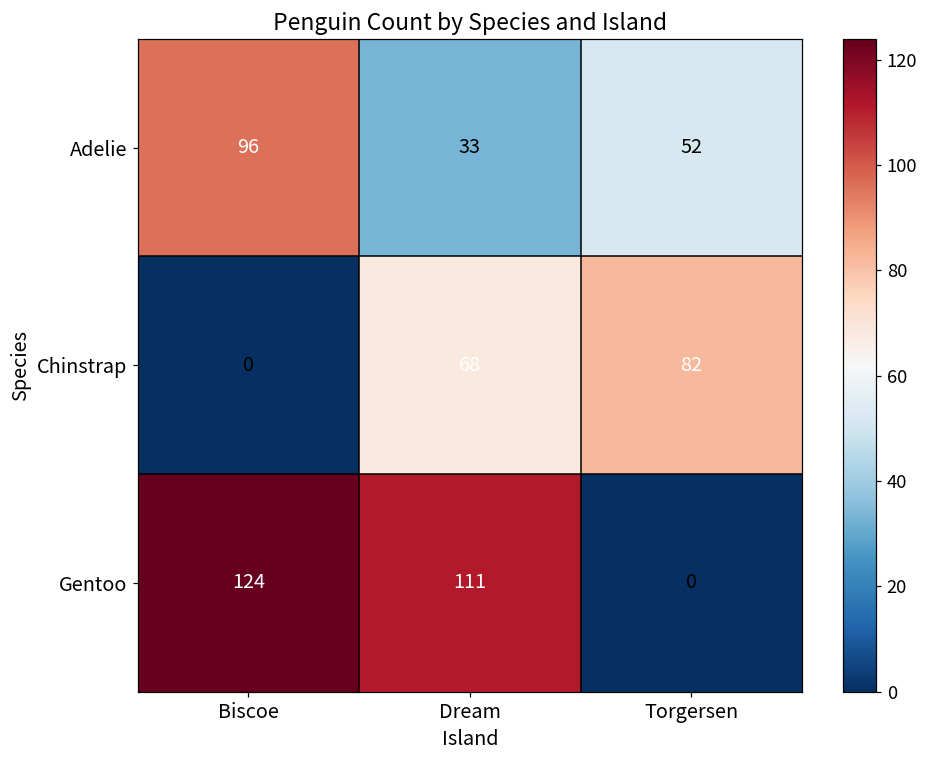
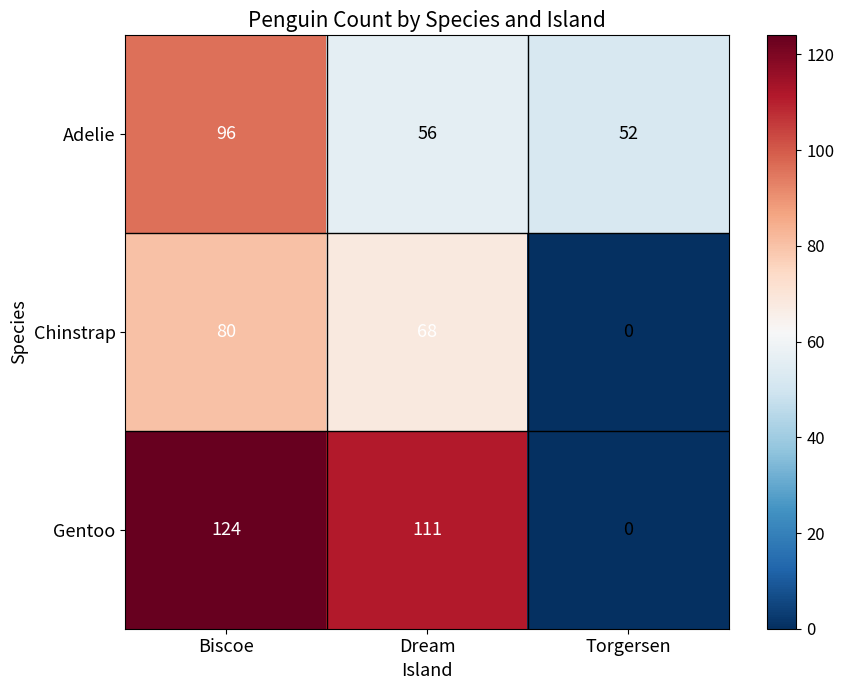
Adelie, Dream: 33 -> 56
Chinstrap, Biscoe: 0 -> 80
Chinstrap, Torgersen: 82 -> 0
